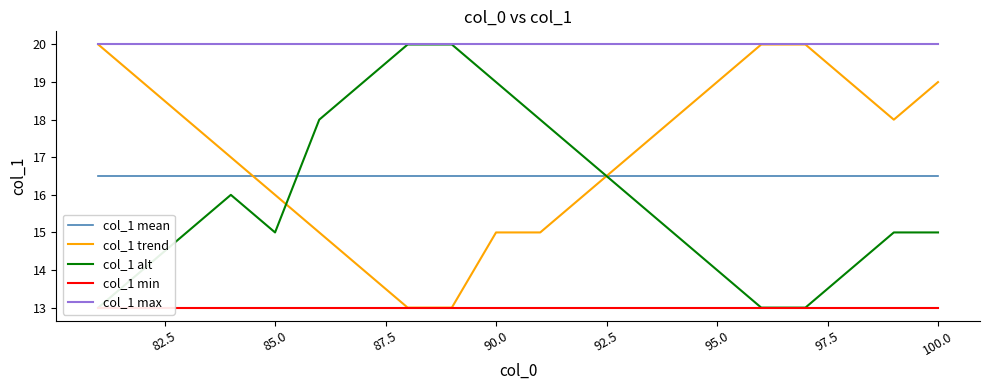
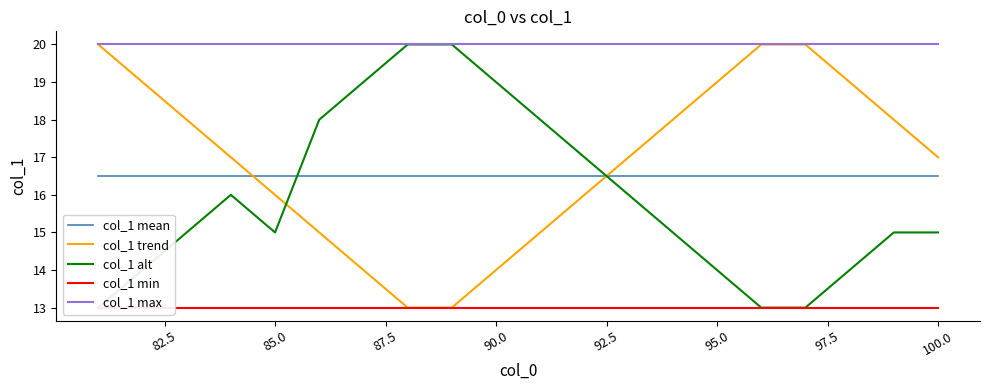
col_1 trend, 90.0: 15 -> 14
col_1 trend, 100.0: 19 -> 17
